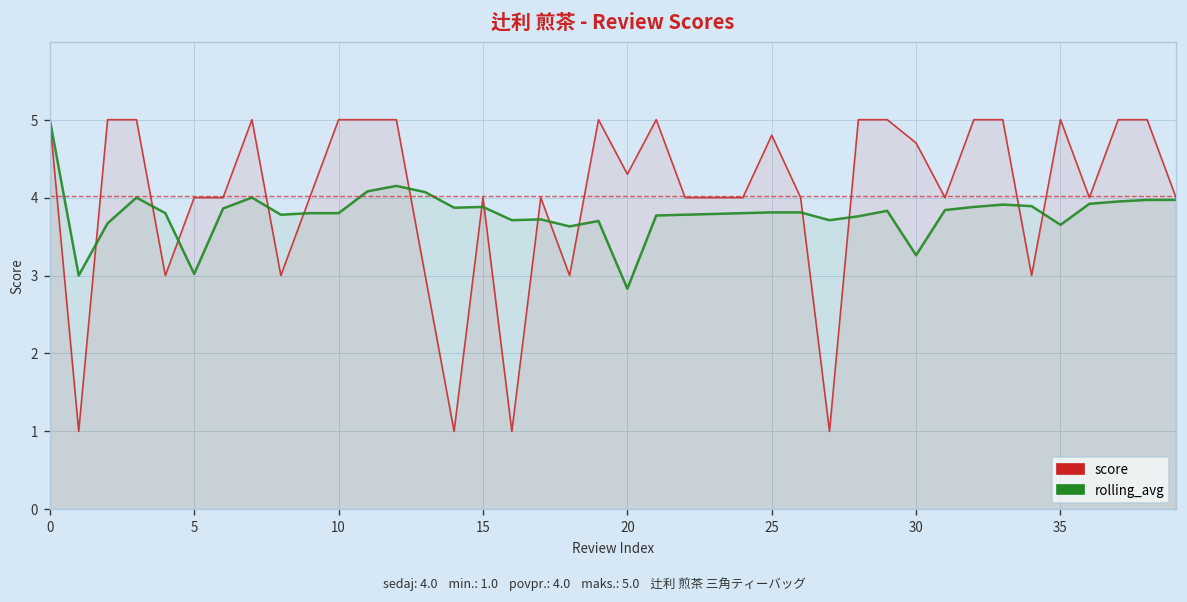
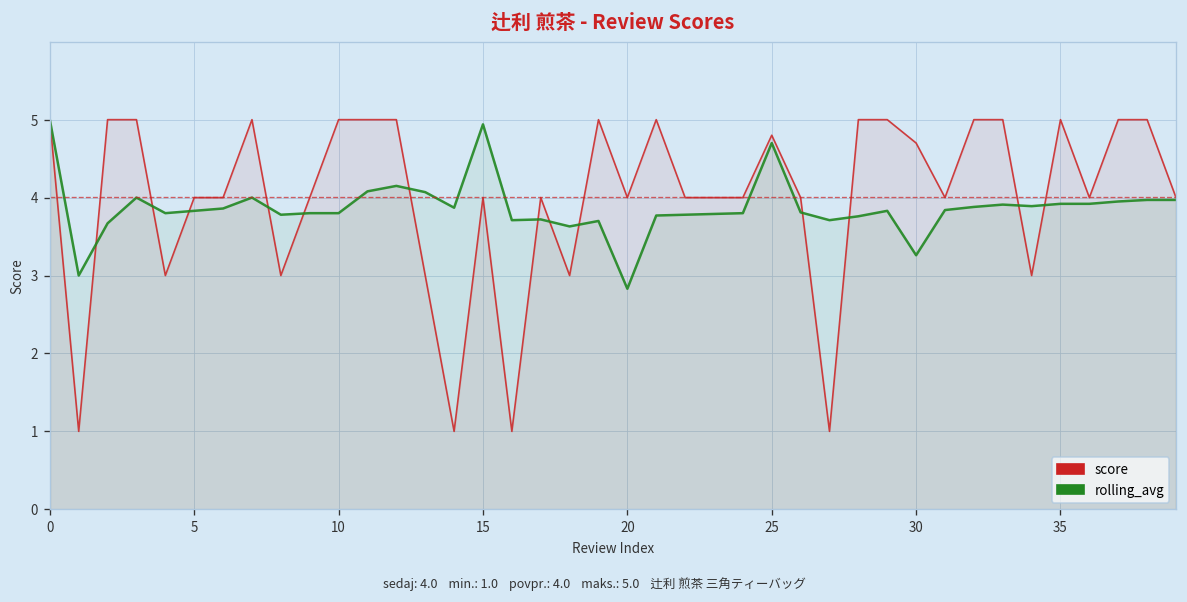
rolling_avg, 5: 3.0 -> 3.8
rolling_avg, 15: 3.9 -> 4.9
score, 20: 4.3 -> 4.0
rolling_avg, 25: 3.8 -> 4.7
rolling_avg, 35: 3.7 -> 3.9
